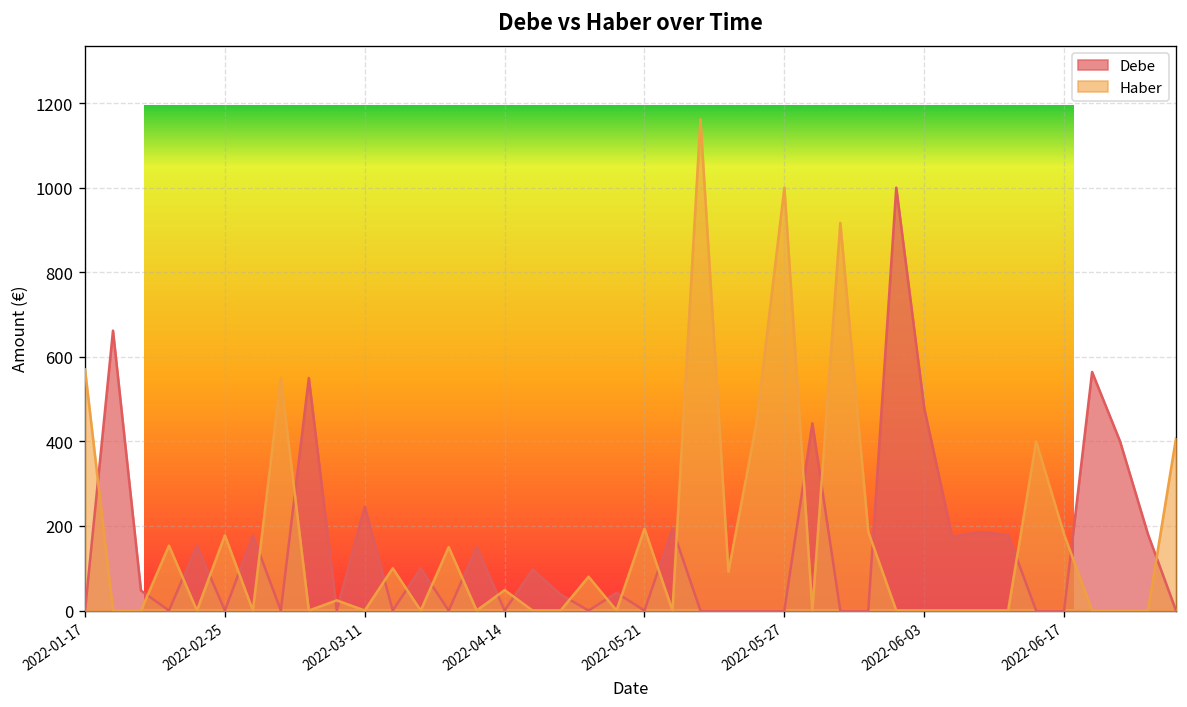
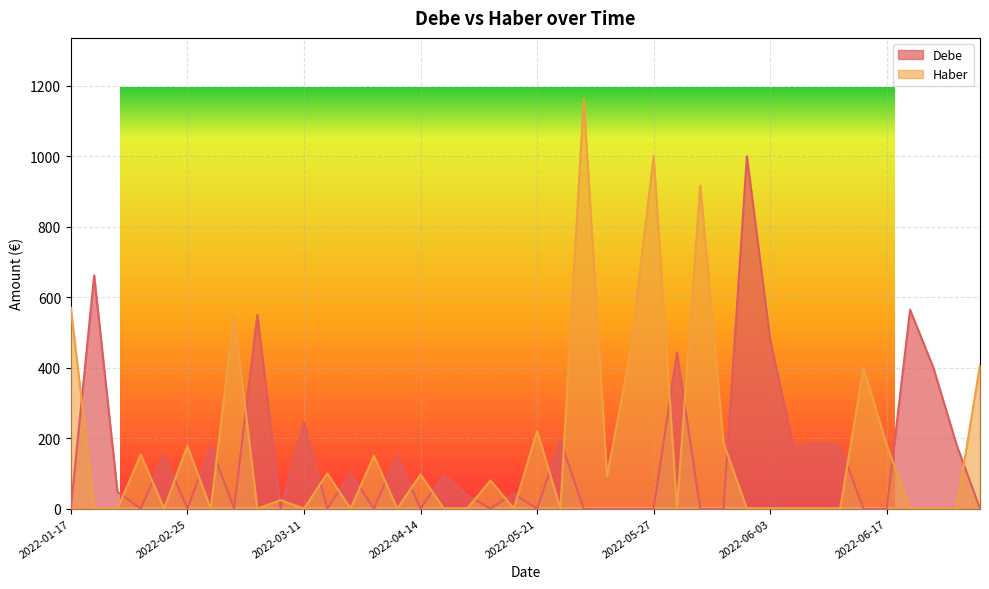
Haber, 2022-04-14: 50 -> 100
Haber, 2022-05-21: 190 -> 220
